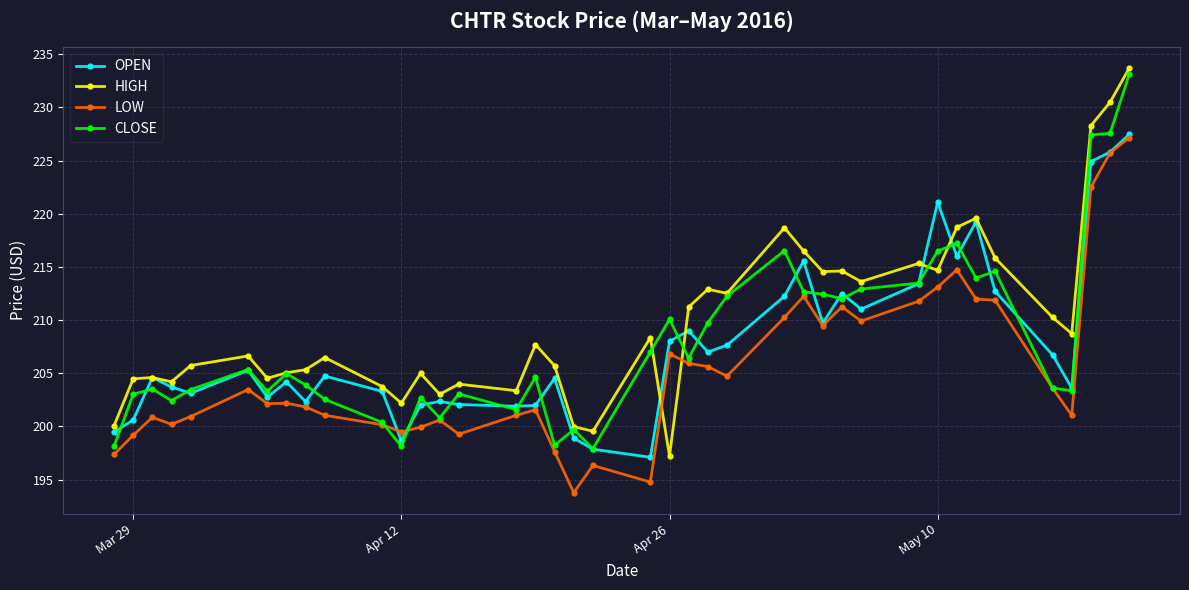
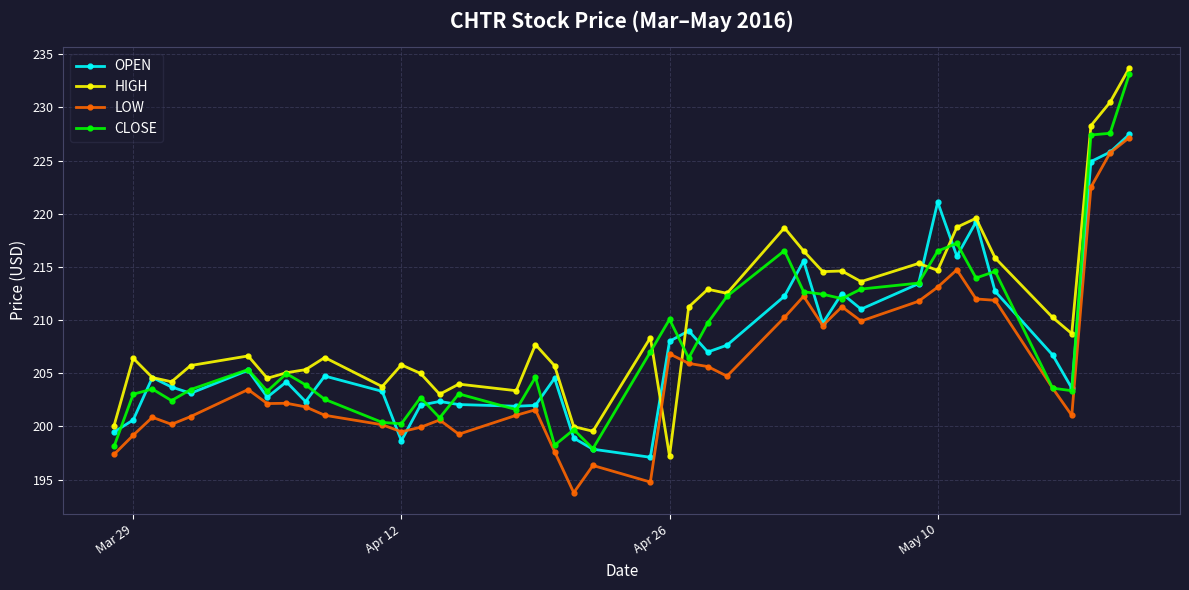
HIGH, Mar 29: 204.5 -> 206.4
HIGH, Apr 12: 202.2 -> 205.8
CLOSE, Apr 12: 198.1 -> 200.3
